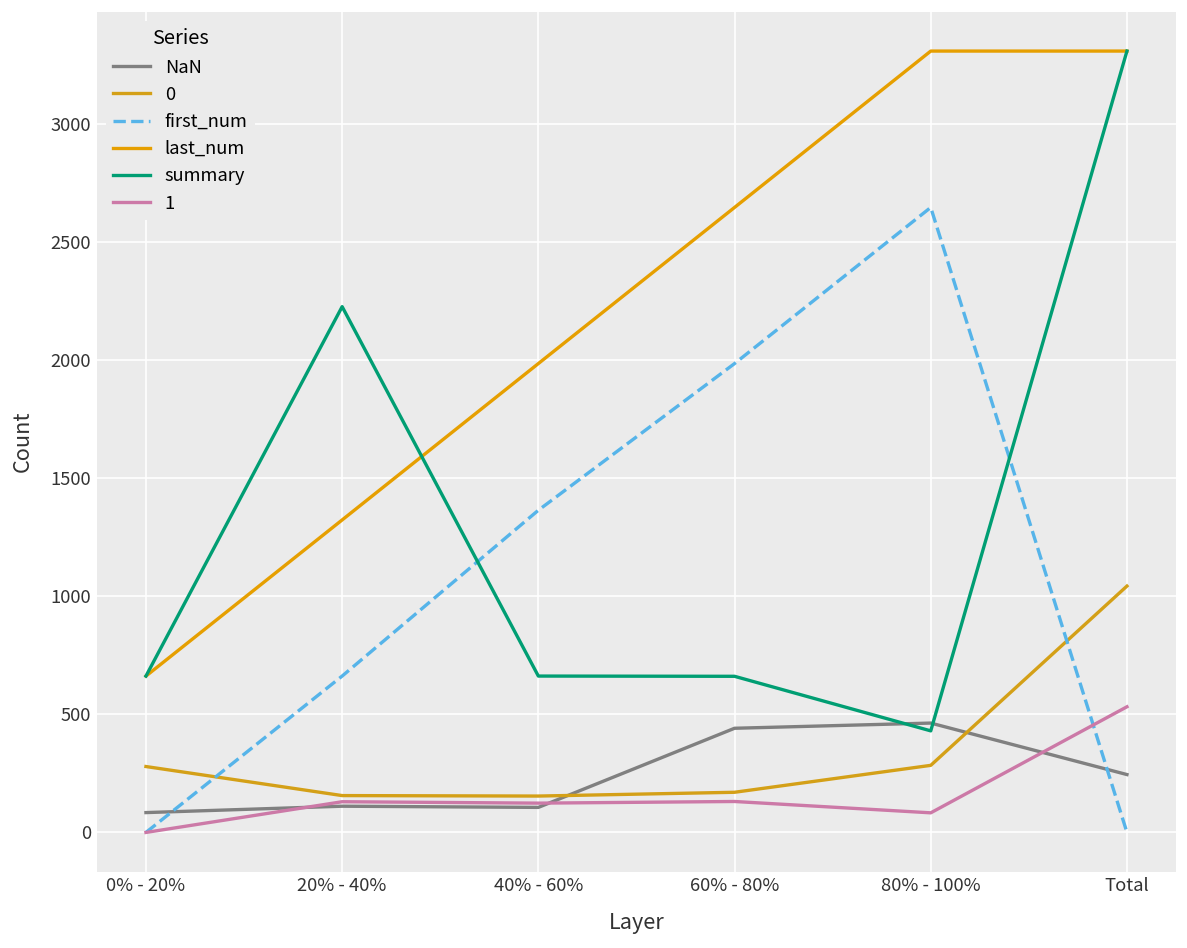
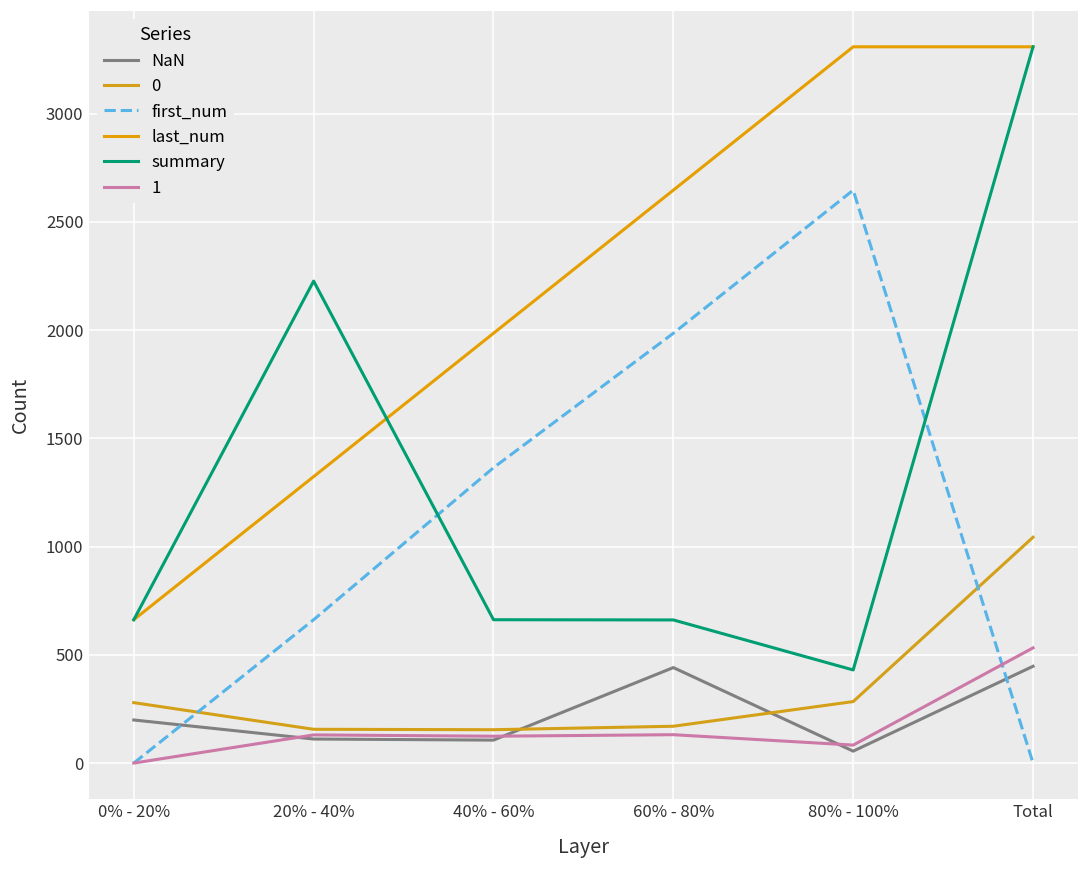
NaN, 0% - 20%: 80 -> 200
NaN, 80% - 100%: 460 -> 60
NaN, Total: 250 -> 450
